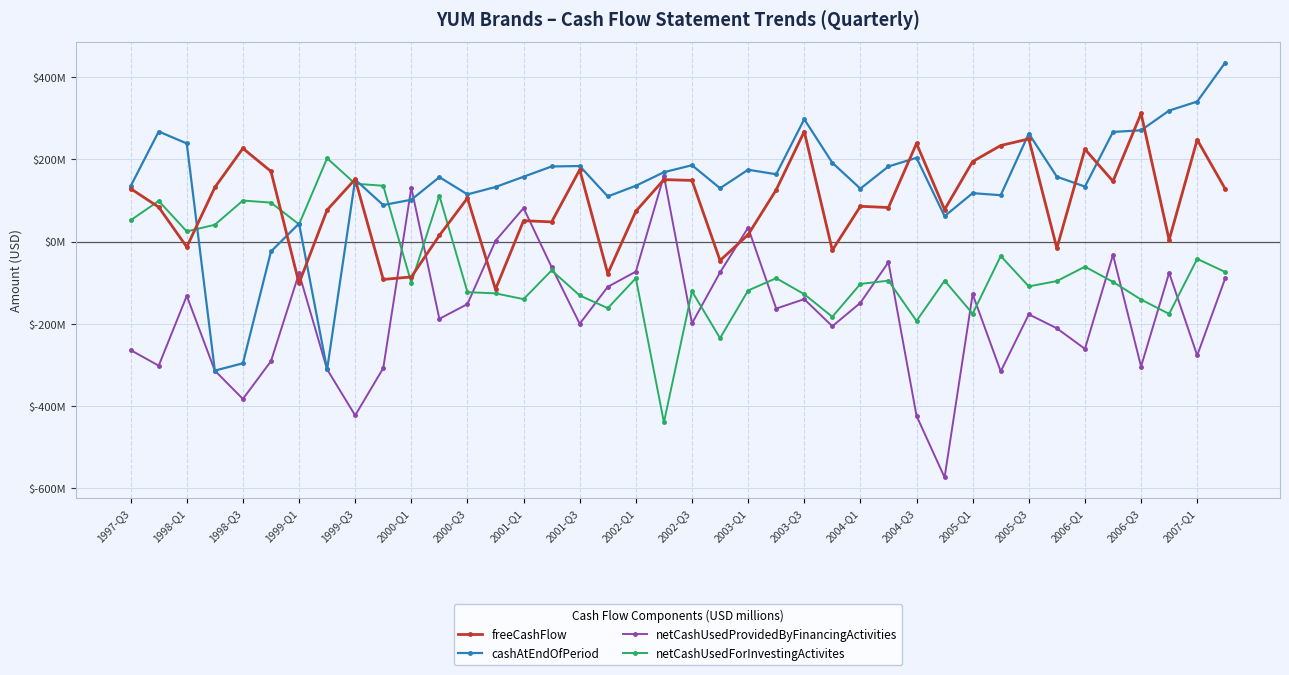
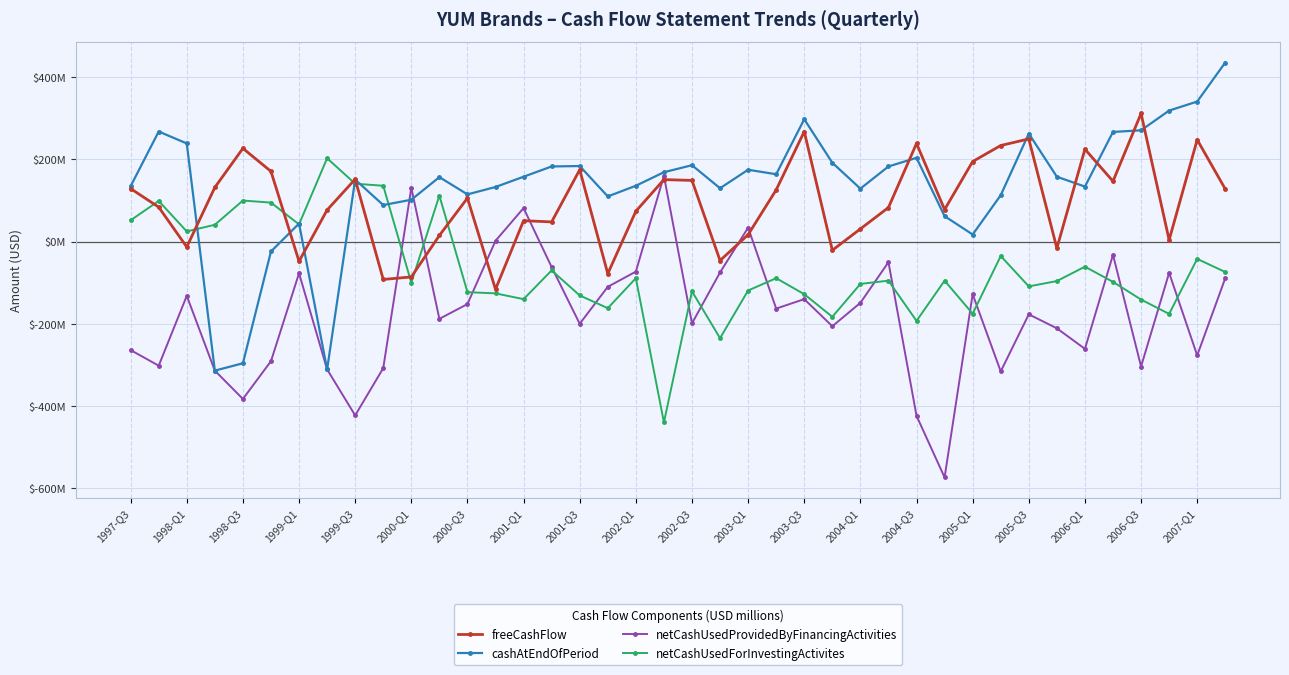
freeCashFlow, 1999-Q1: $-100000000 -> $-50000000
freeCashFlow, 2004-Q1: $90000000 -> $30000000
cashAtEndOfPeriod, 2005-Q1: $120000000 -> $20000000
